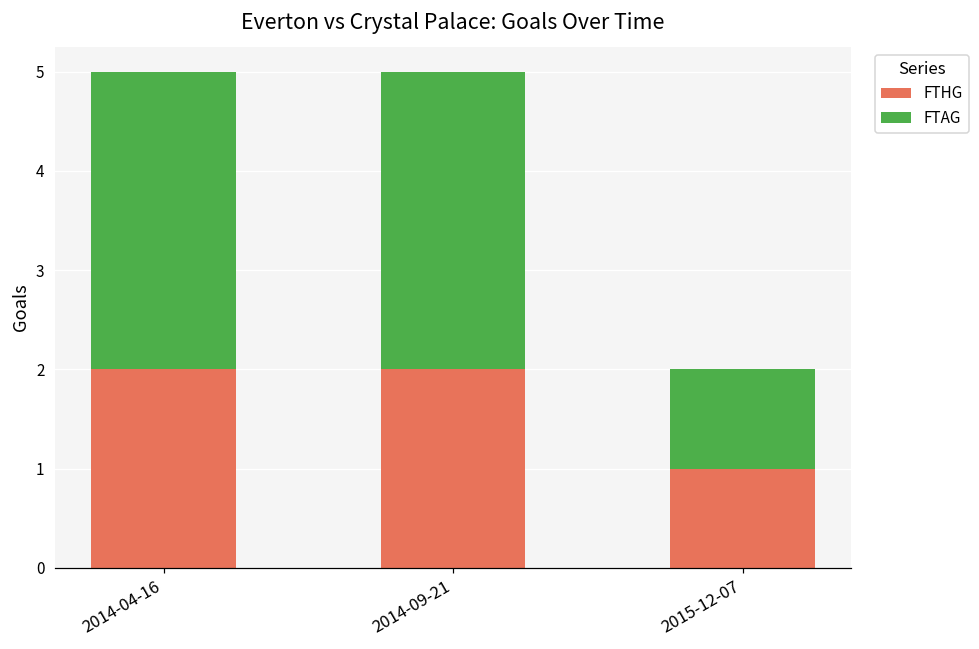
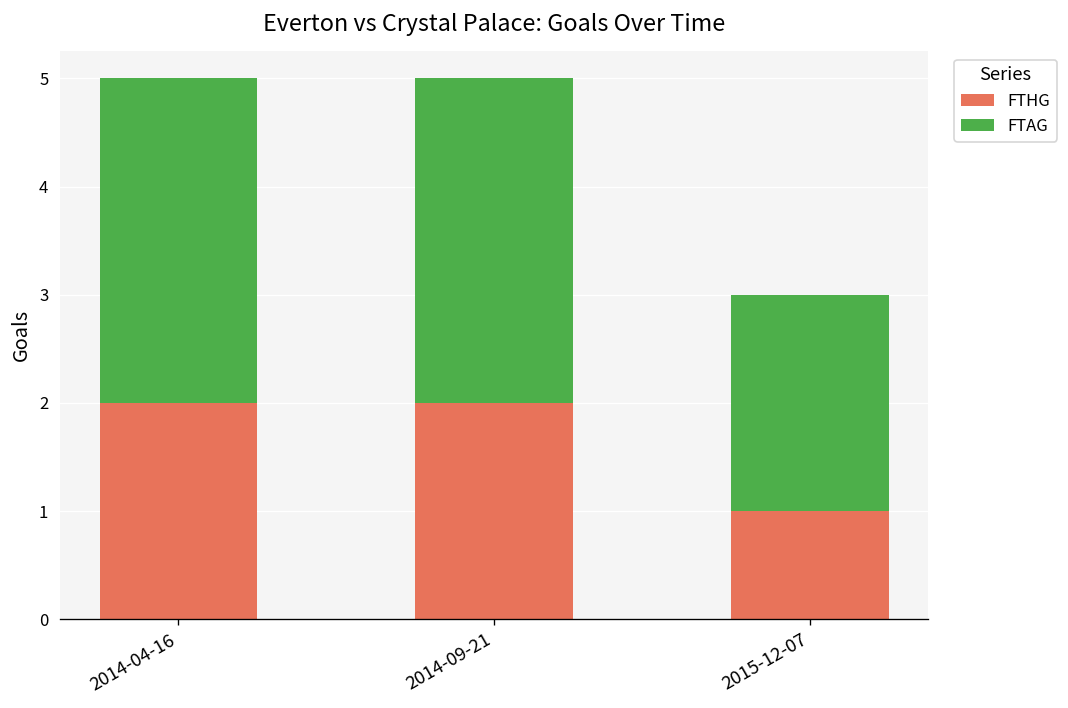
FTAG, 2015-12-07: 1 -> 2
